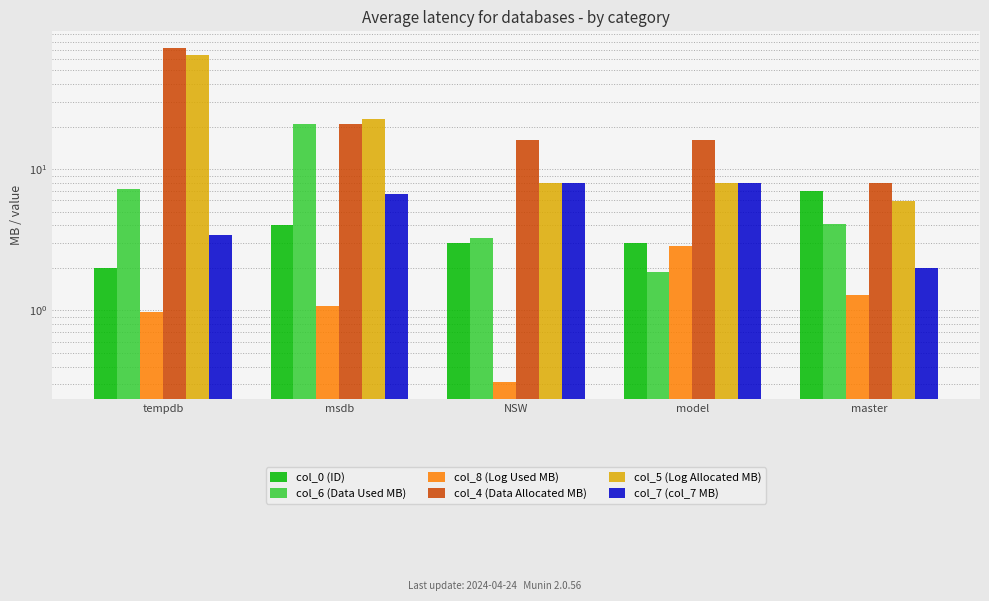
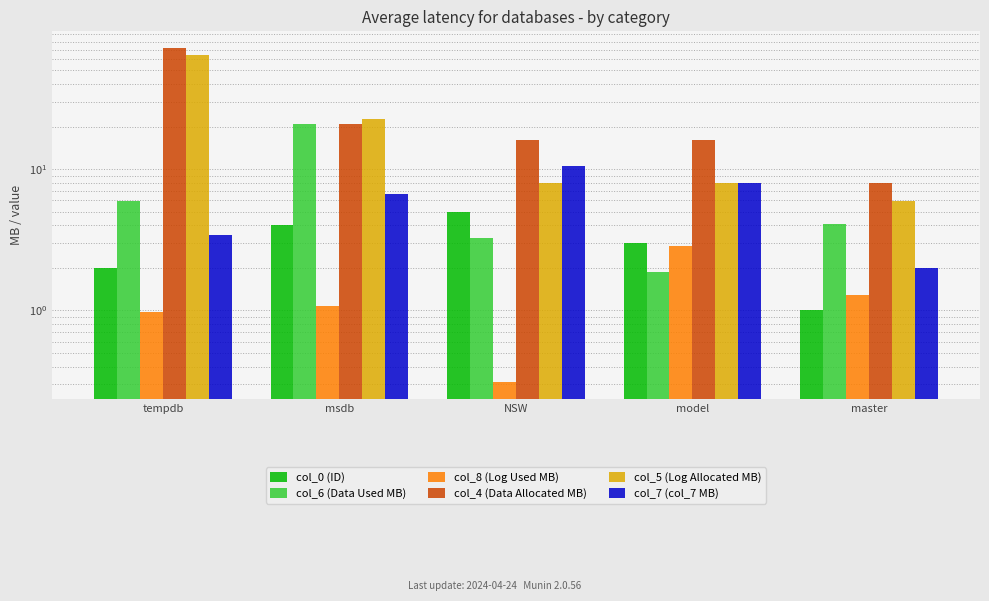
col_6 (Data Used MB), tempdb: 7 -> 6.0
col_0 (ID), NSW: 3 -> 5
col_7 (col_7 MB), NSW: 8 -> 11
col_0 (ID), master: 7 -> 1
